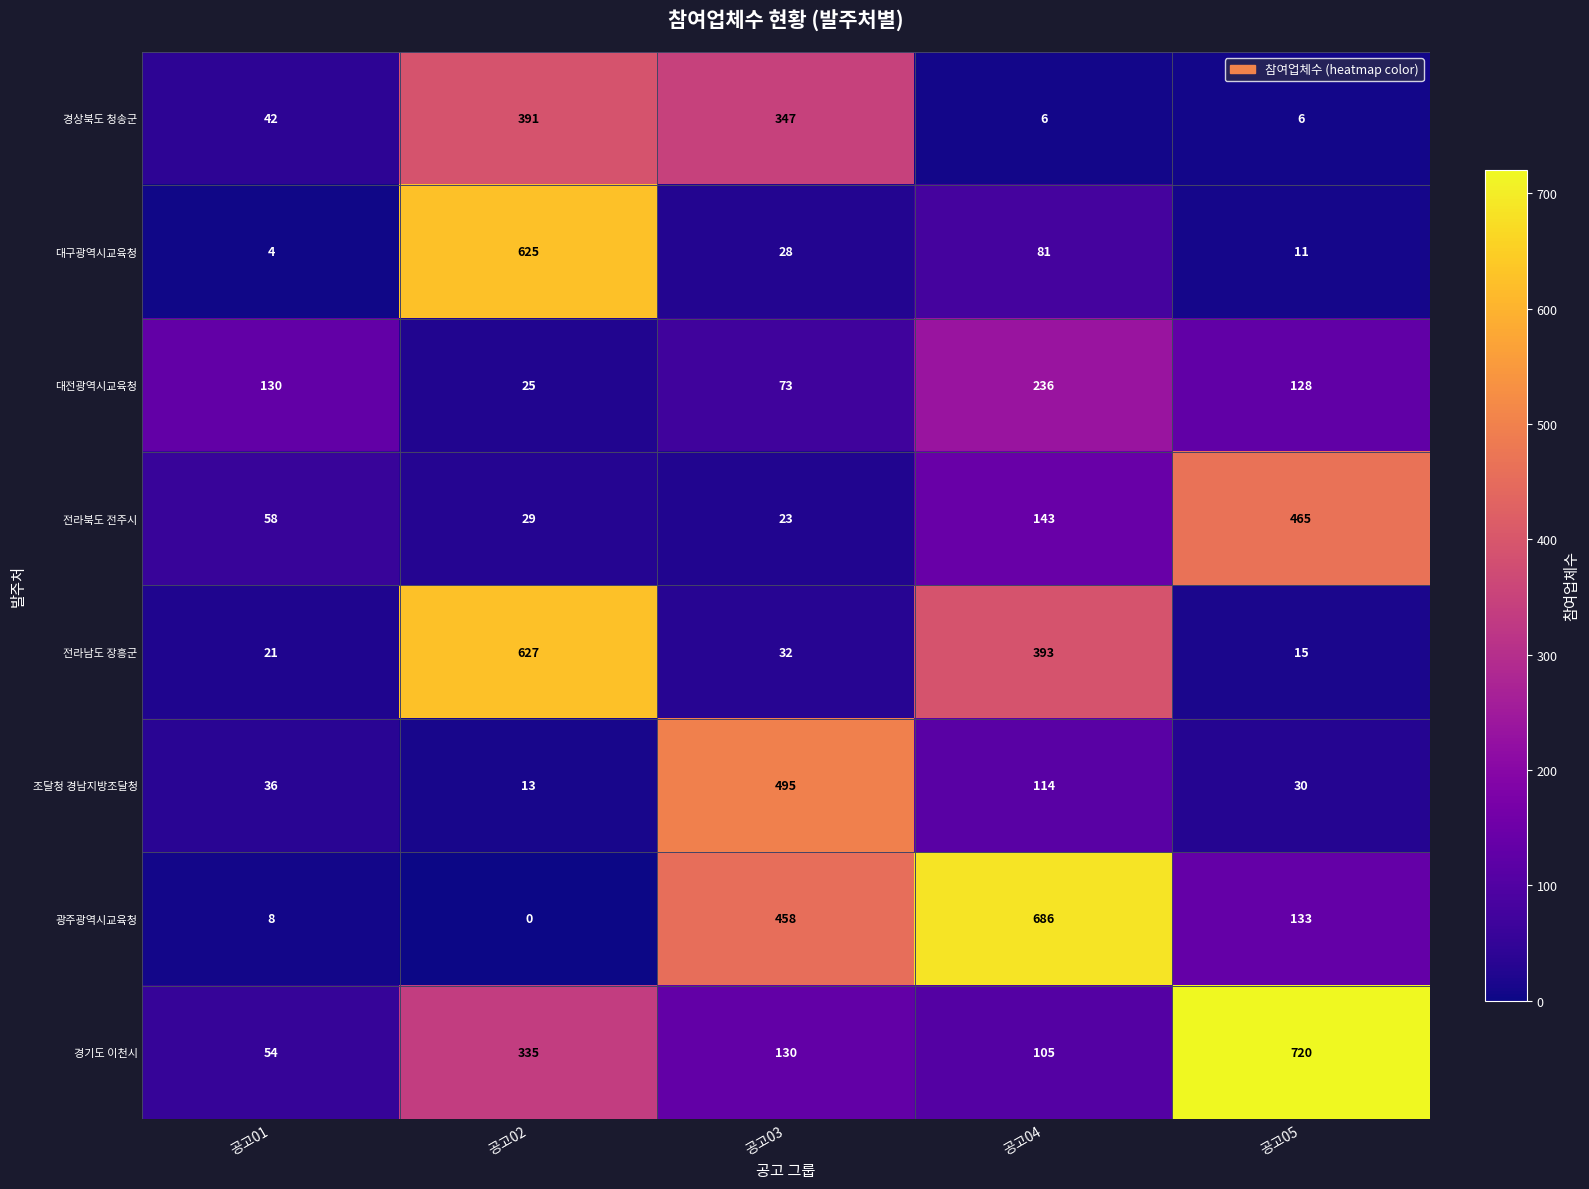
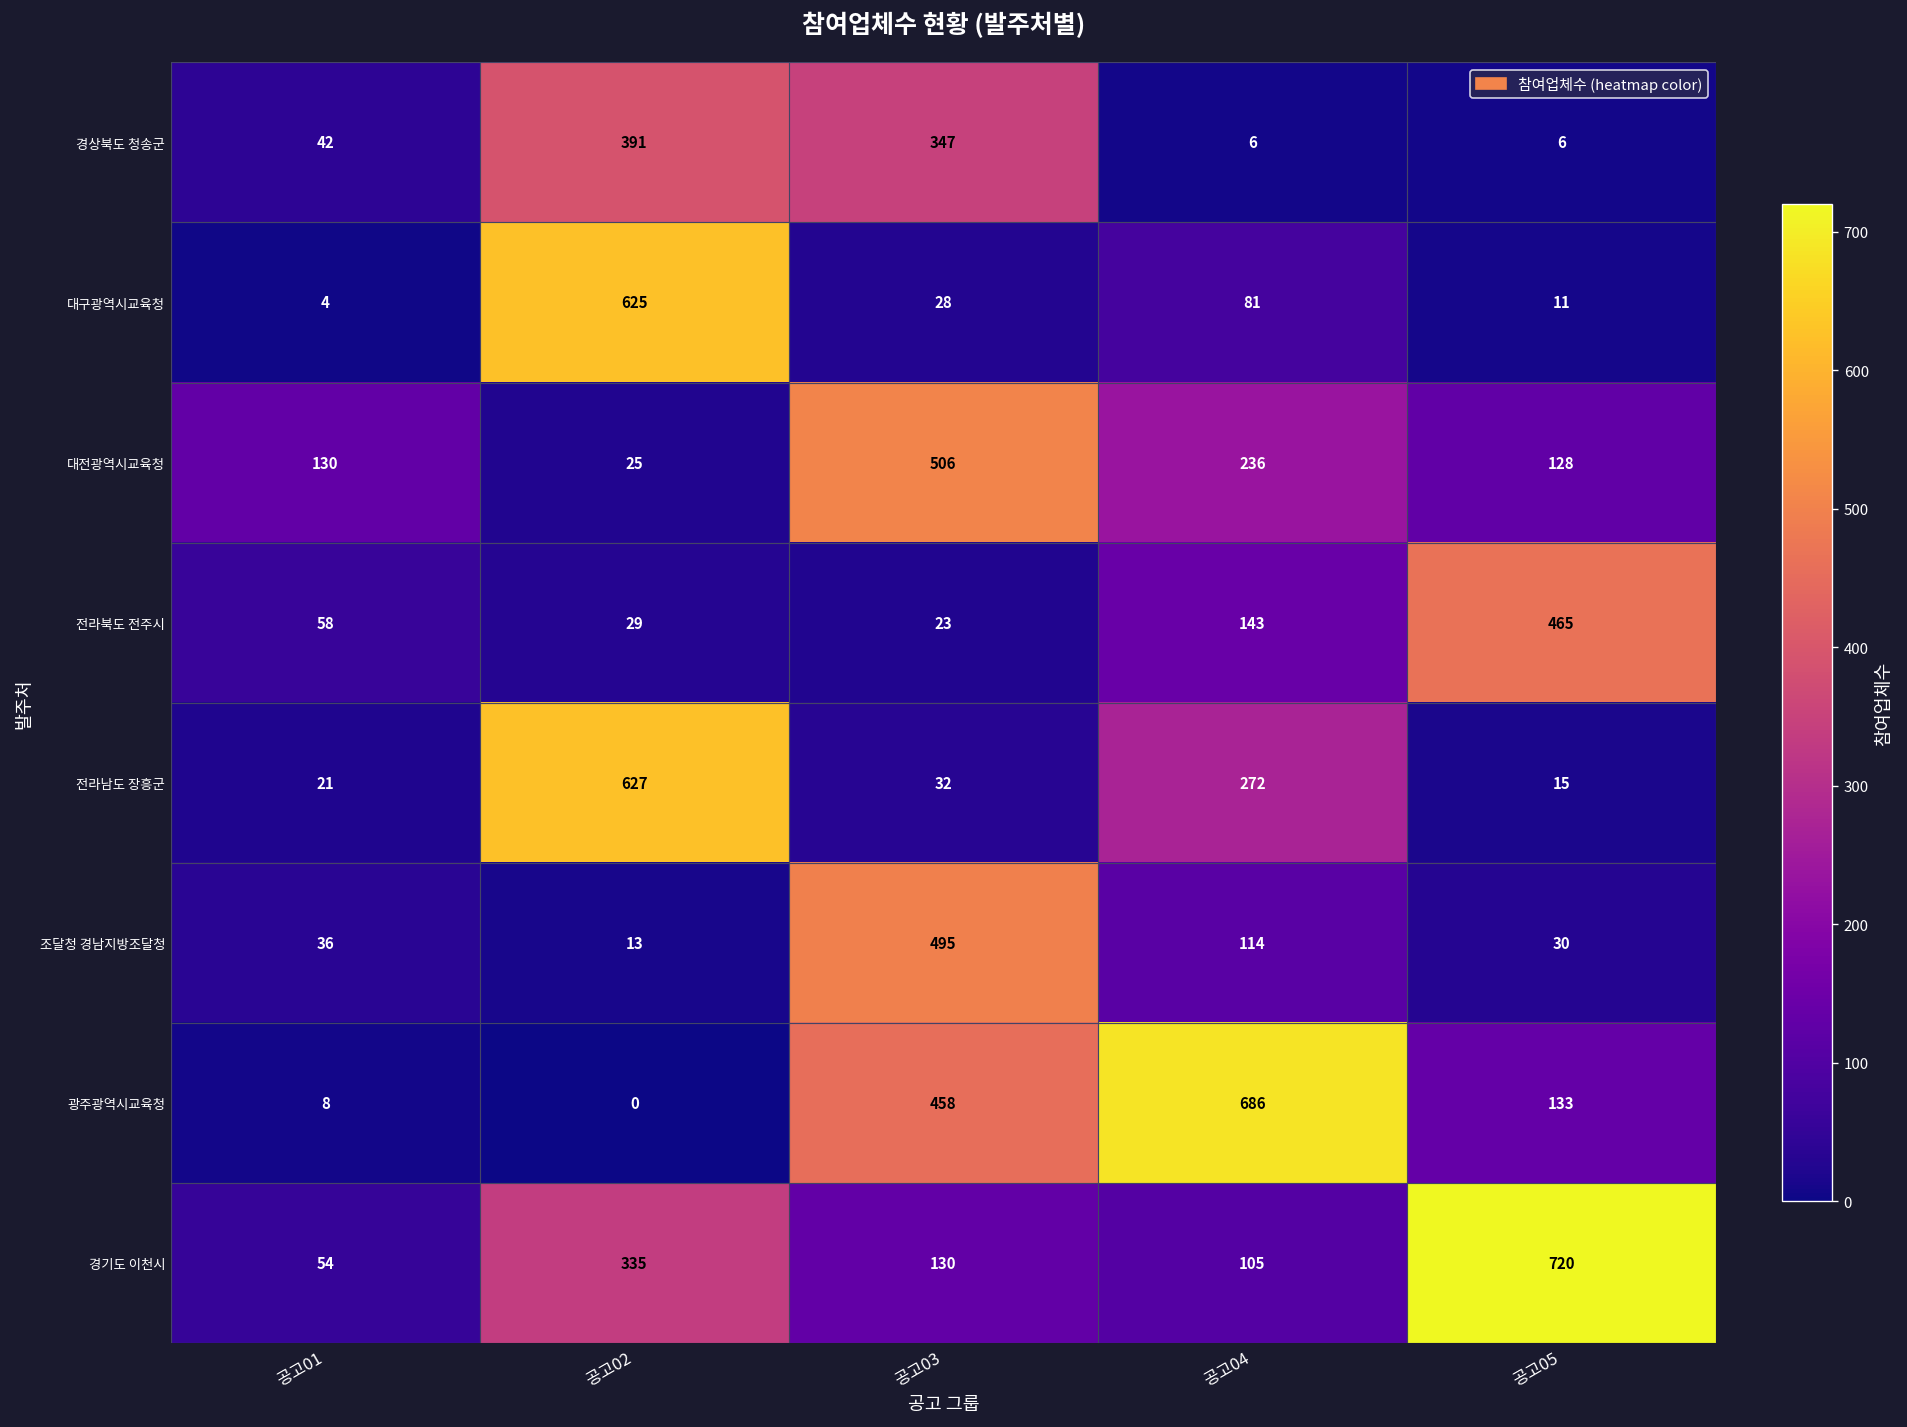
대전광역시교육청, 공고03: 73 -> 506
전라남도 장흥군, 공고04: 393 -> 272
